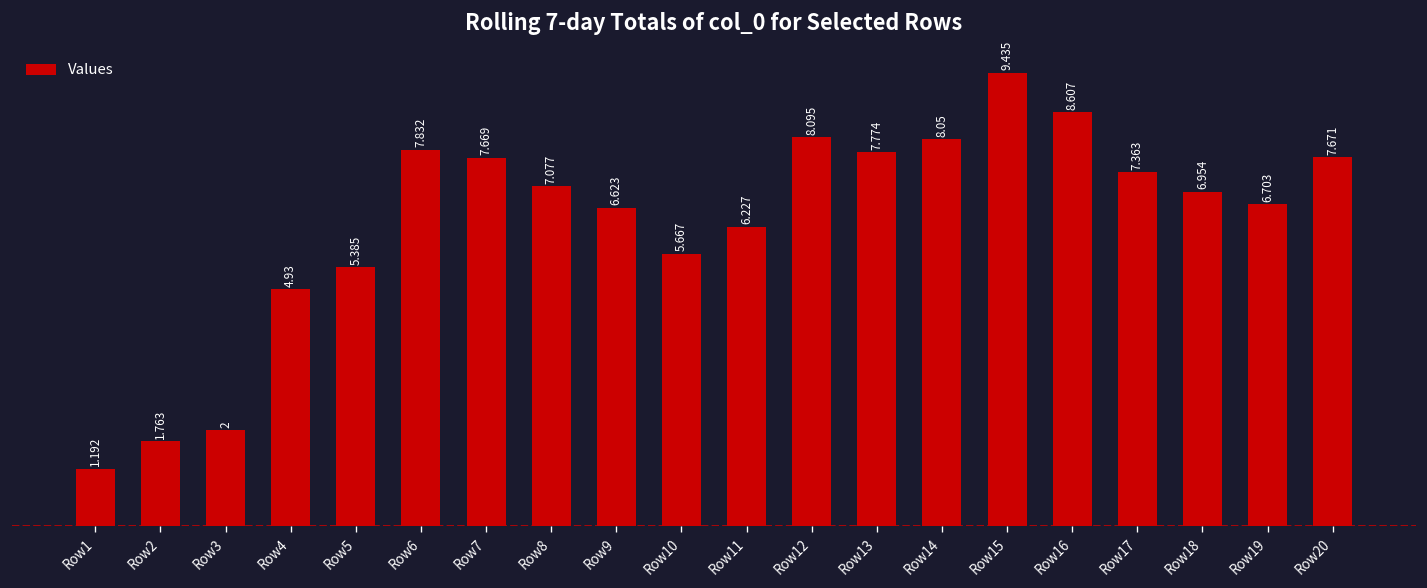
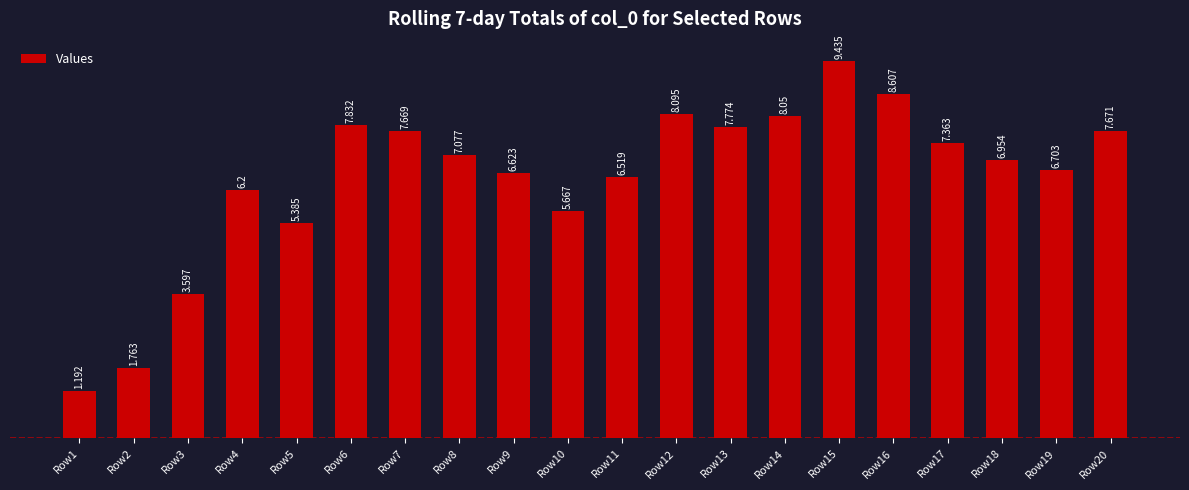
Row3: 2 -> 3.597
Row4: 4.93 -> 6.2
Row11: 6.227 -> 6.519
